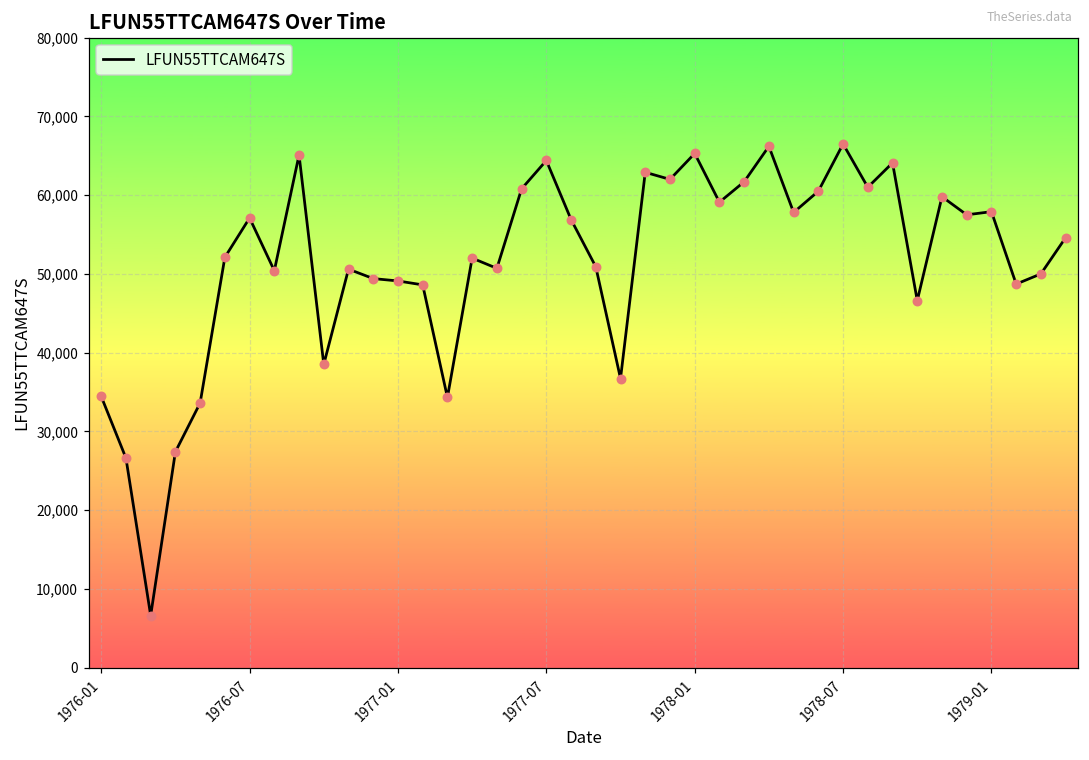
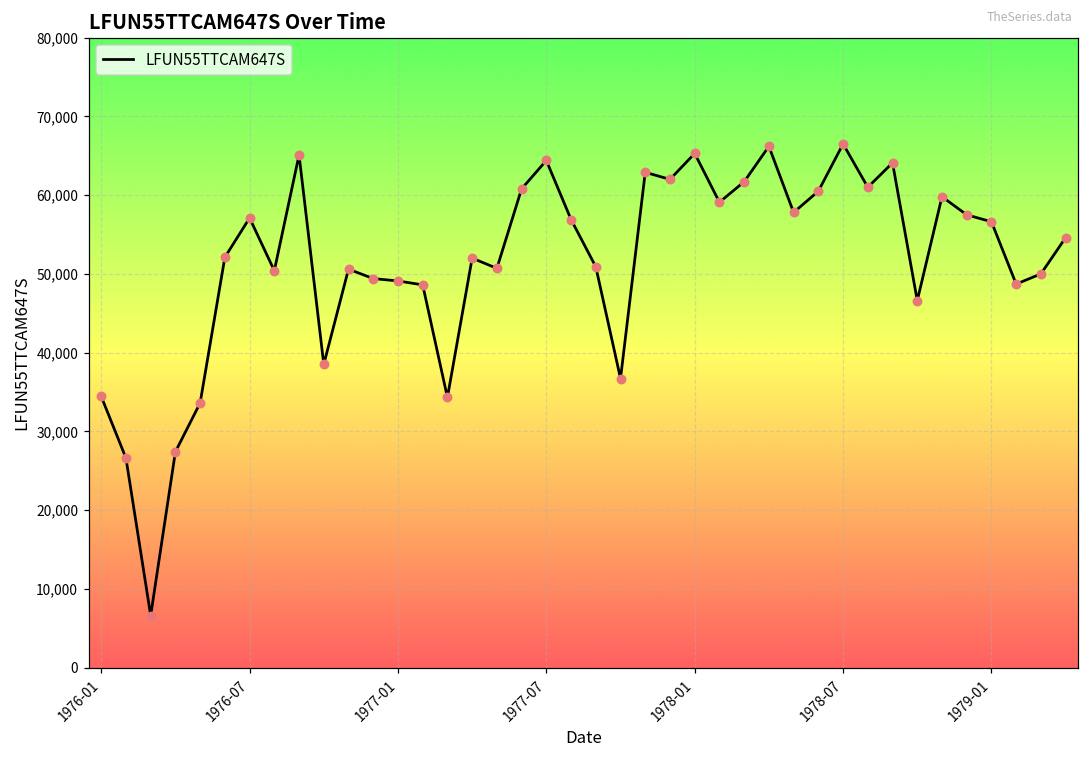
1979-01: 58,000 -> 57,000
